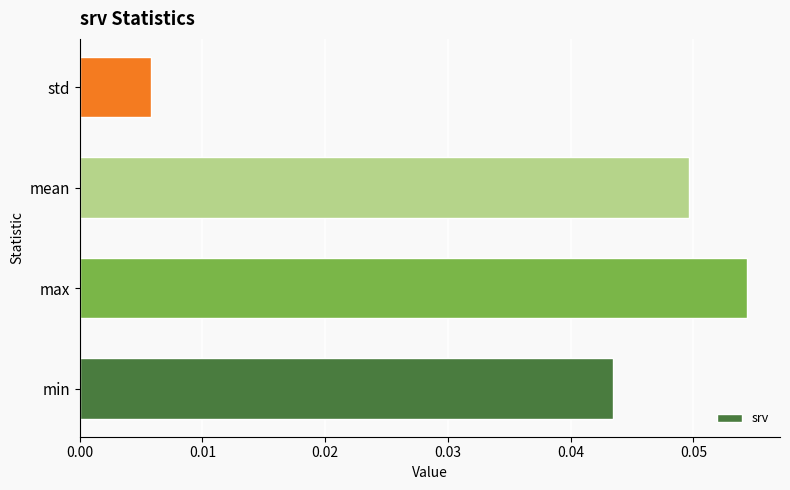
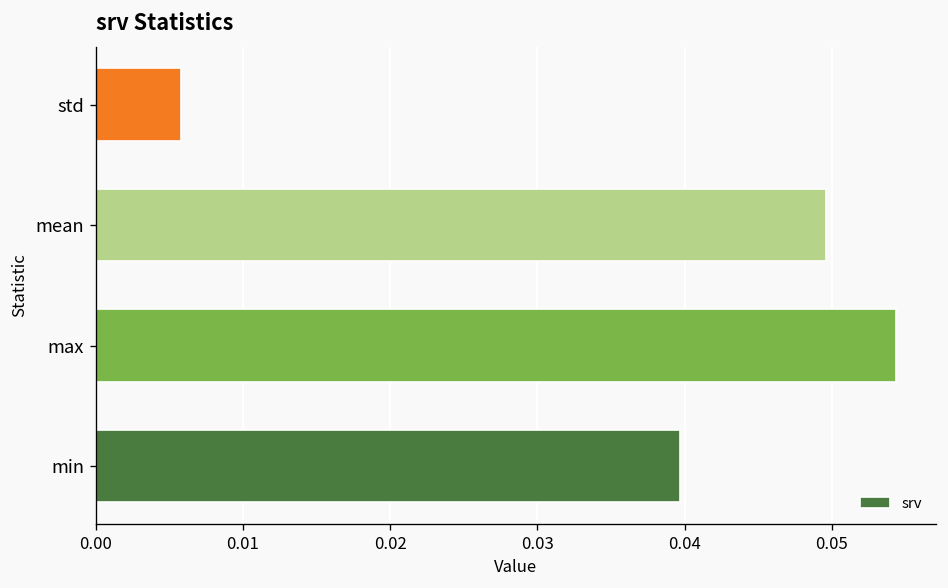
min: 0.0435 -> 0.0397
